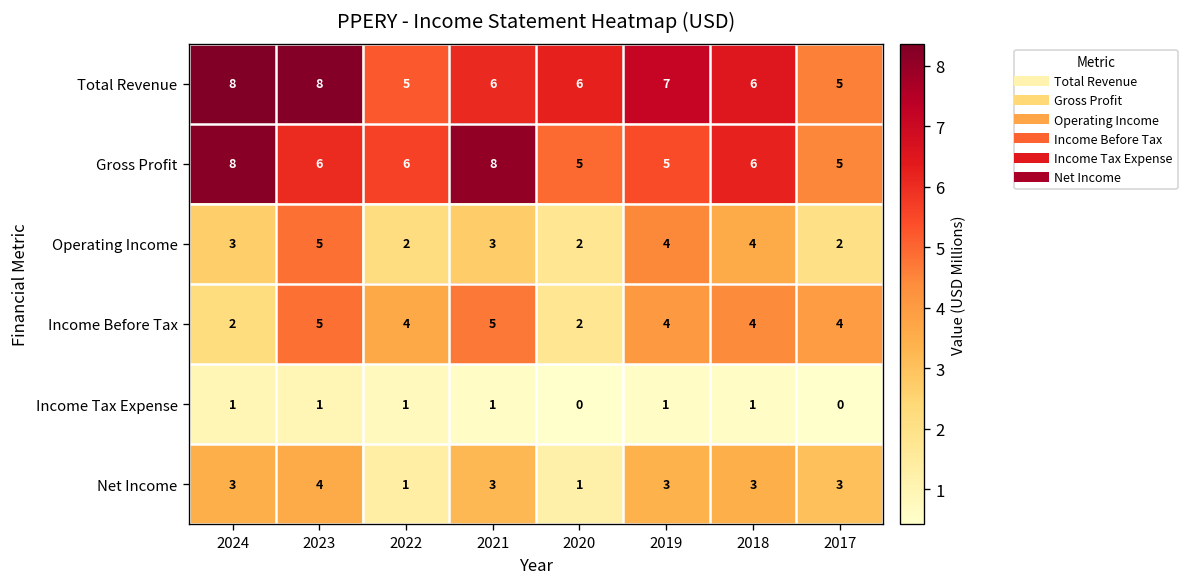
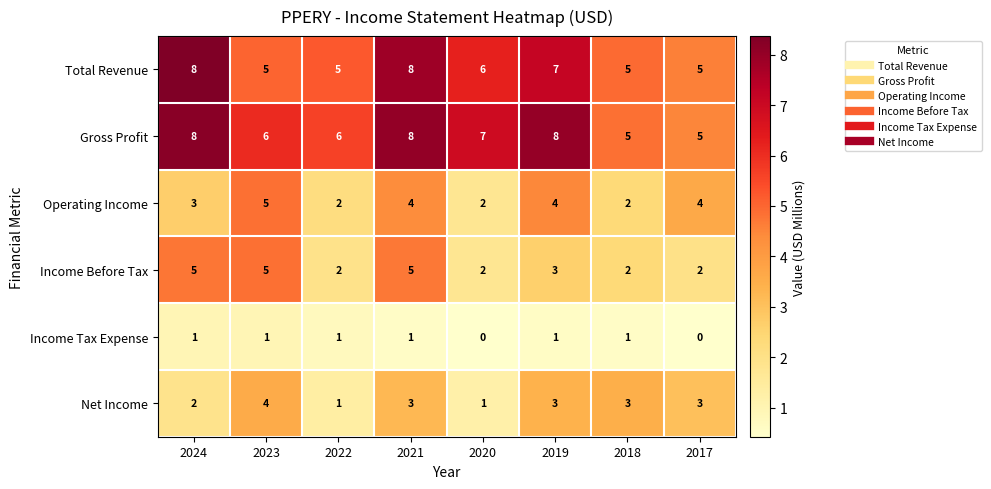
Total Revenue, 2023: 8 -> 5
Total Revenue, 2021: 6 -> 8
Total Revenue, 2018: 6 -> 5
Gross Profit, 2020: 5 -> 7
Gross Profit, 2019: 5 -> 8
Gross Profit, 2018: 6 -> 5
Operating Income, 2021: 3 -> 4
Operating Income, 2018: 4 -> 2
Operating Income, 2017: 2 -> 4
Income Before Tax, 2024: 2 -> 5
Income Before Tax, 2022: 4 -> 2
Income Before Tax, 2019: 4 -> 3
Income Before Tax, 2018: 4 -> 2
Income Before Tax, 2017: 4 -> 2
Net Income, 2024: 3 -> 2
